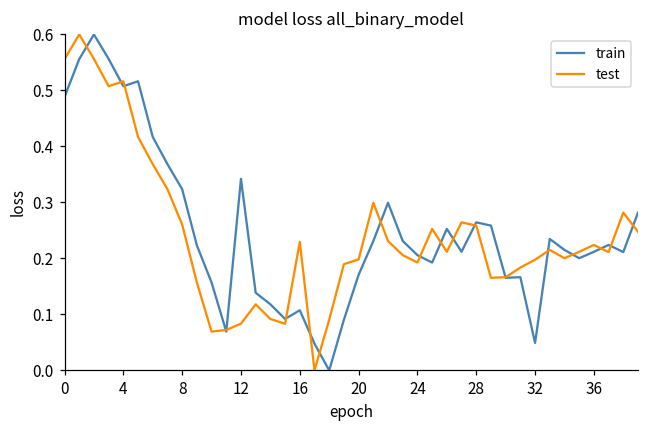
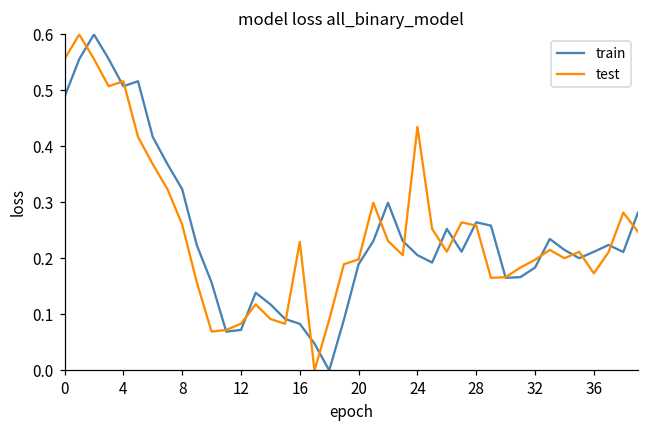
train, 12: 0.34 -> 0.07
train, 16: 0.11 -> 0.08
train, 20: 0.17 -> 0.19
test, 24: 0.19 -> 0.44
train, 32: 0.05 -> 0.18
test, 36: 0.22 -> 0.17
